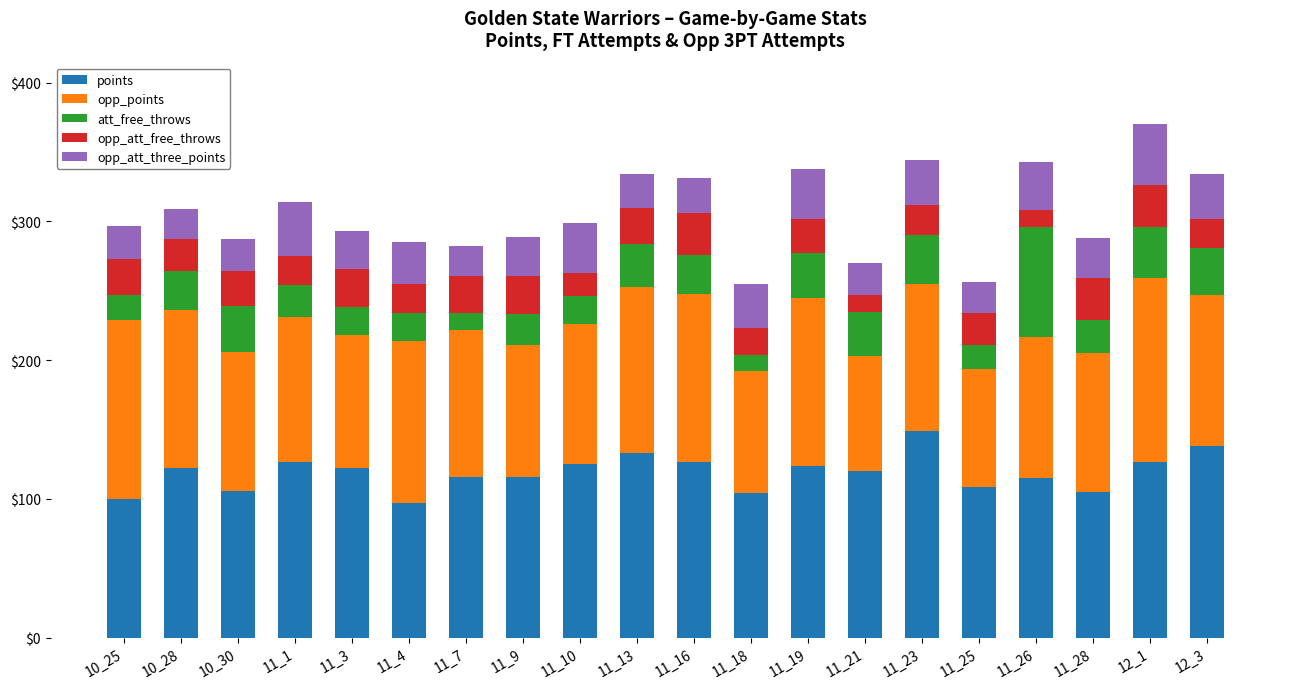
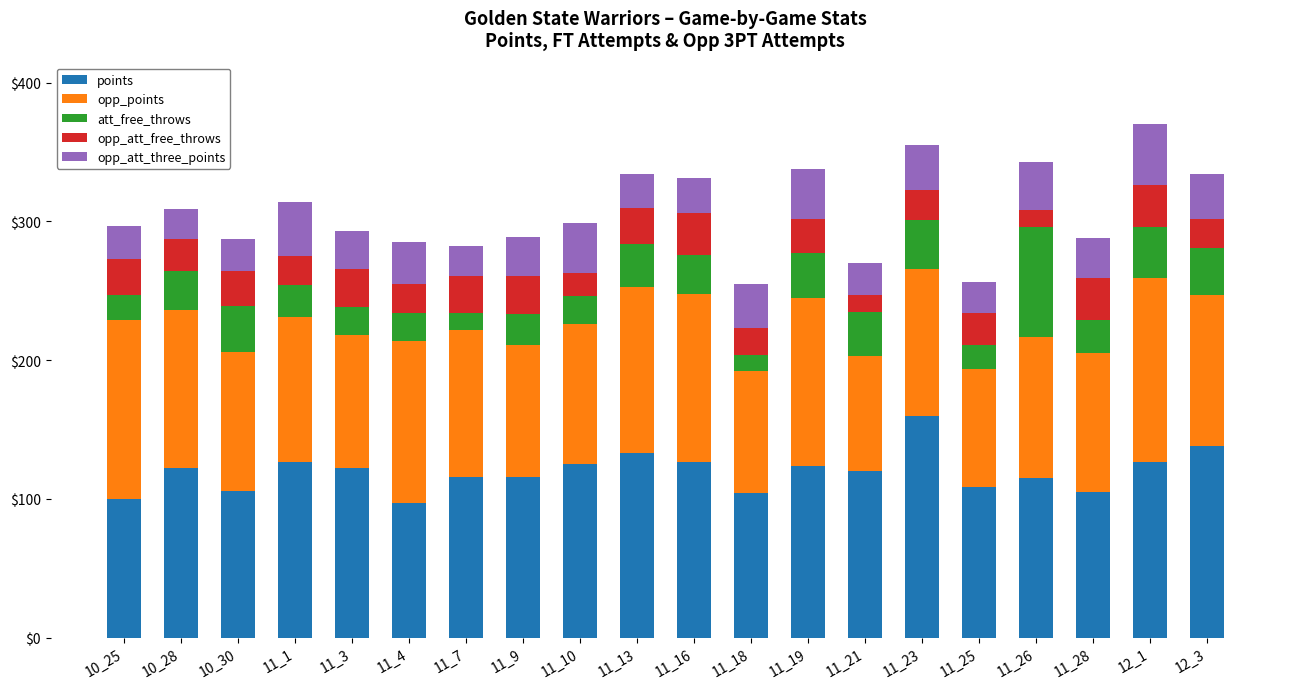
points, 11_23: $149 -> $160
